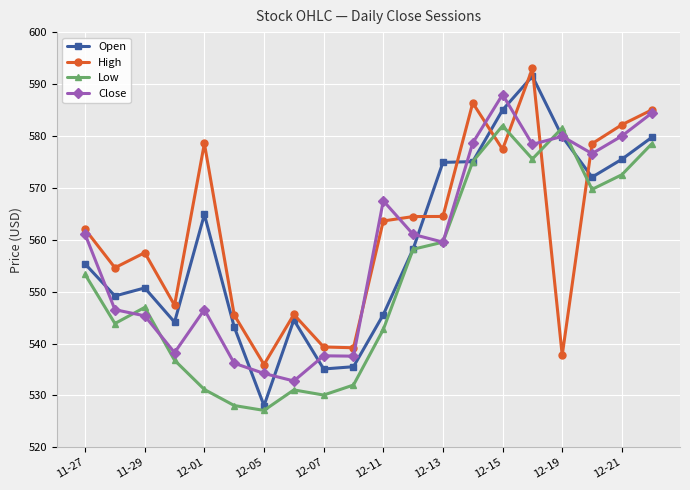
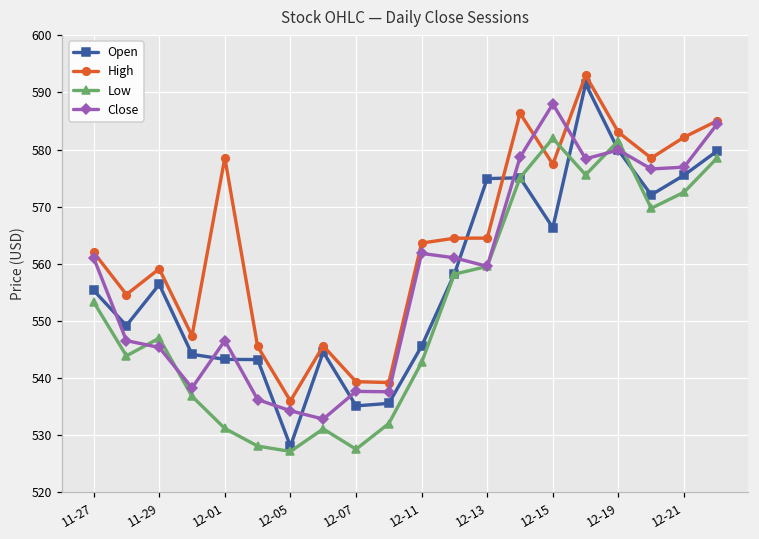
Open, 11-29: 551 -> 556
High, 11-29: 558 -> 559
Open, 12-01: 565 -> 543
Low, 12-07: 530 -> 528
Close, 12-11: 568 -> 562
Open, 12-15: 585 -> 566
High, 12-19: 538 -> 583
Close, 12-21: 580 -> 577
